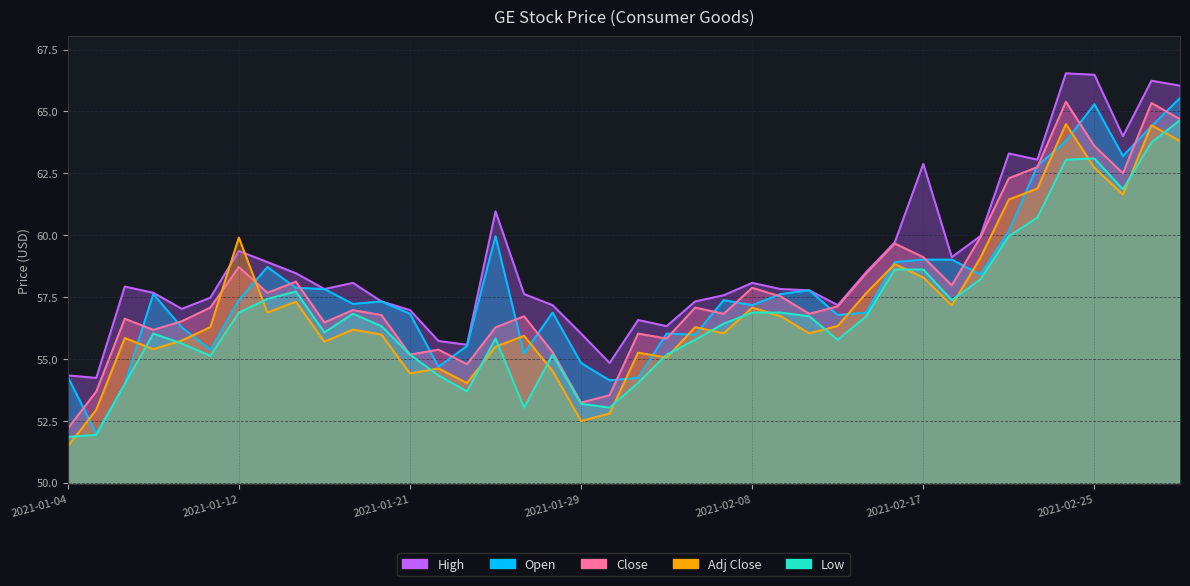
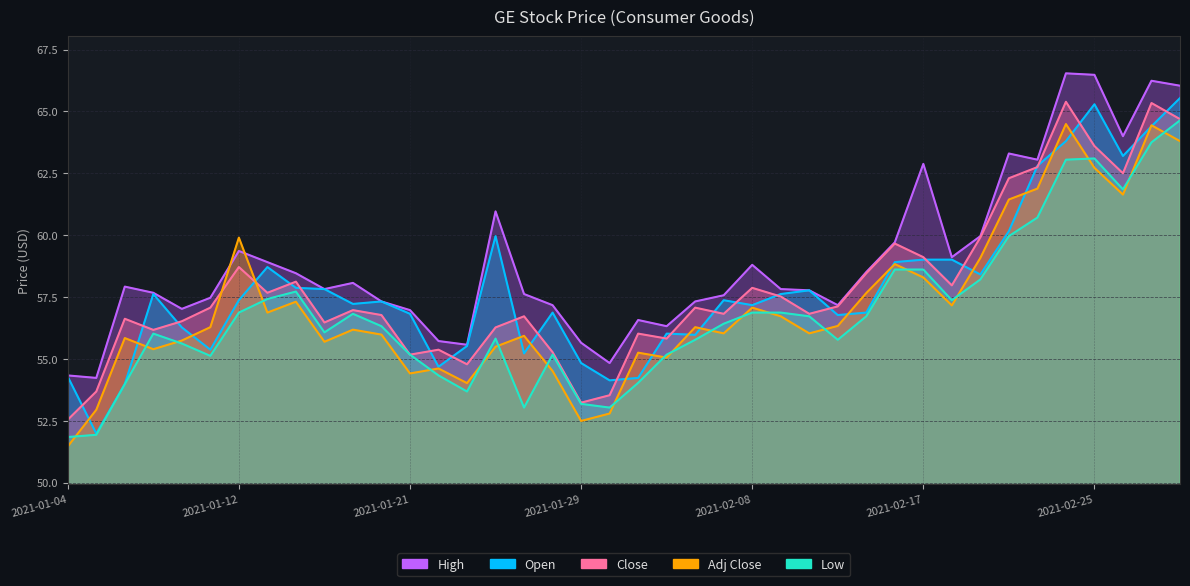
Close, 2021-01-04: 52.2 -> 52.5
High, 2021-01-29: 56.0 -> 55.7
High, 2021-02-08: 58.1 -> 58.8
